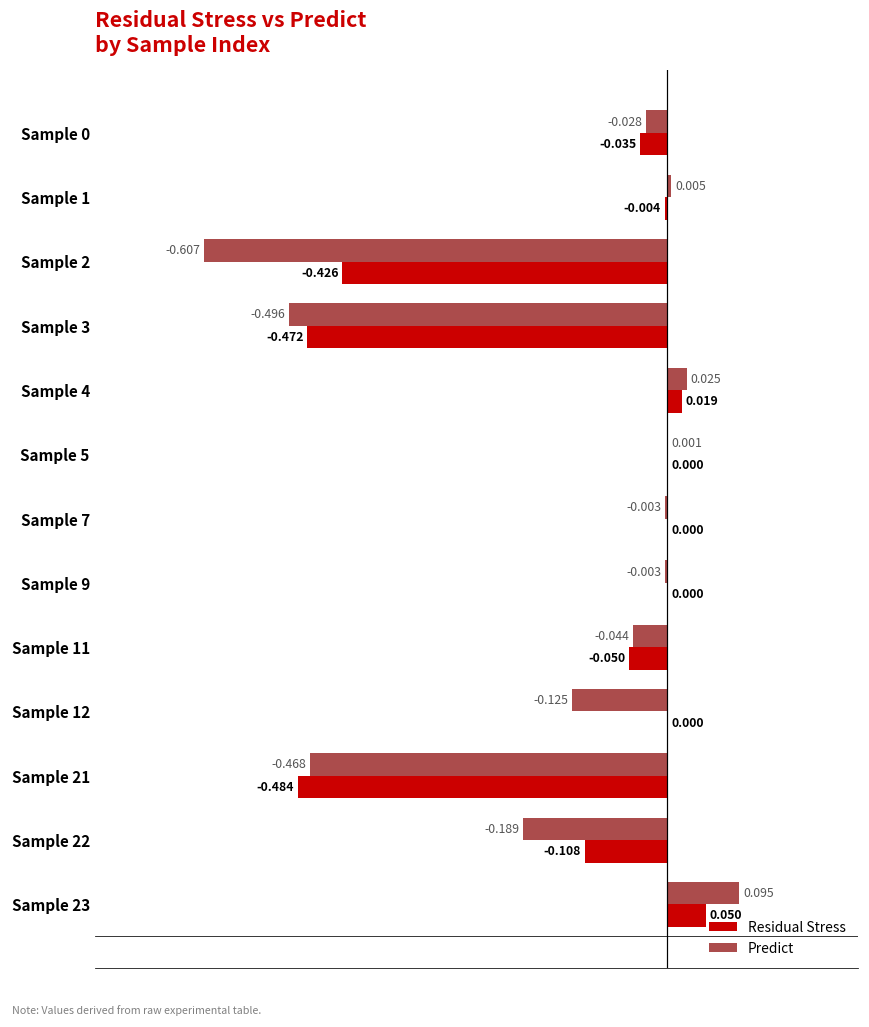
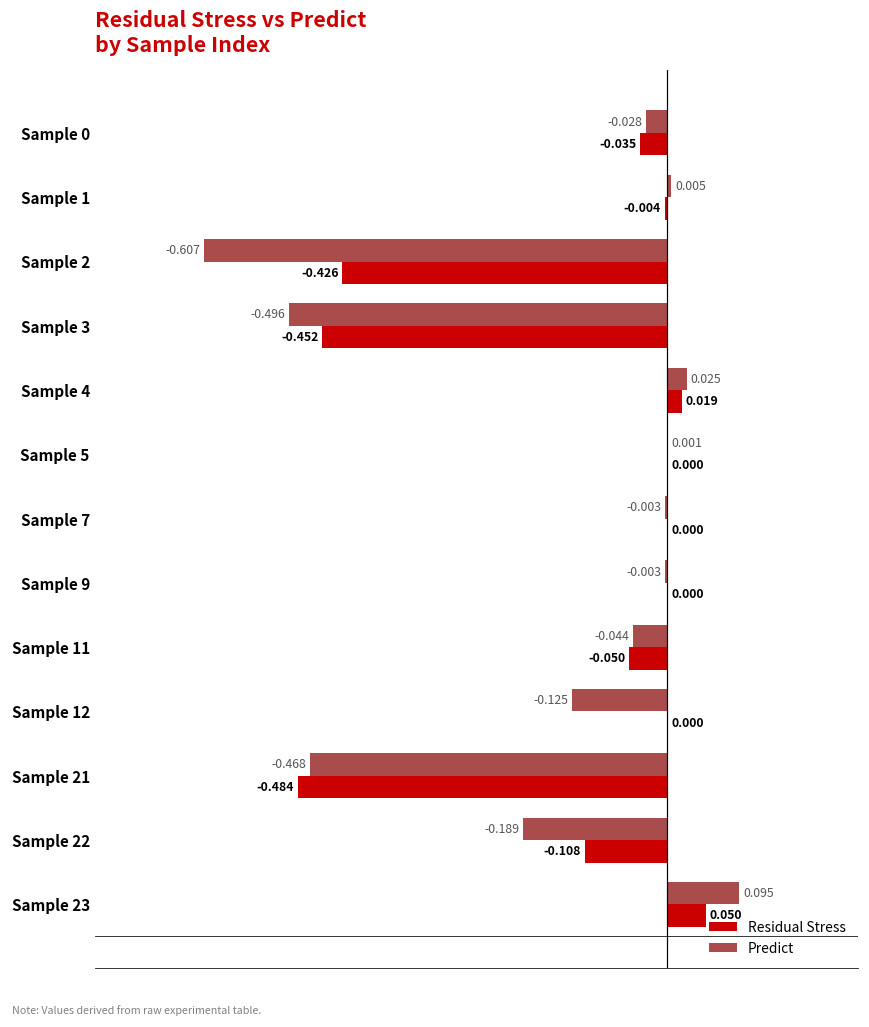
Residual Stress, Sample 3: -0.472 -> -0.452
